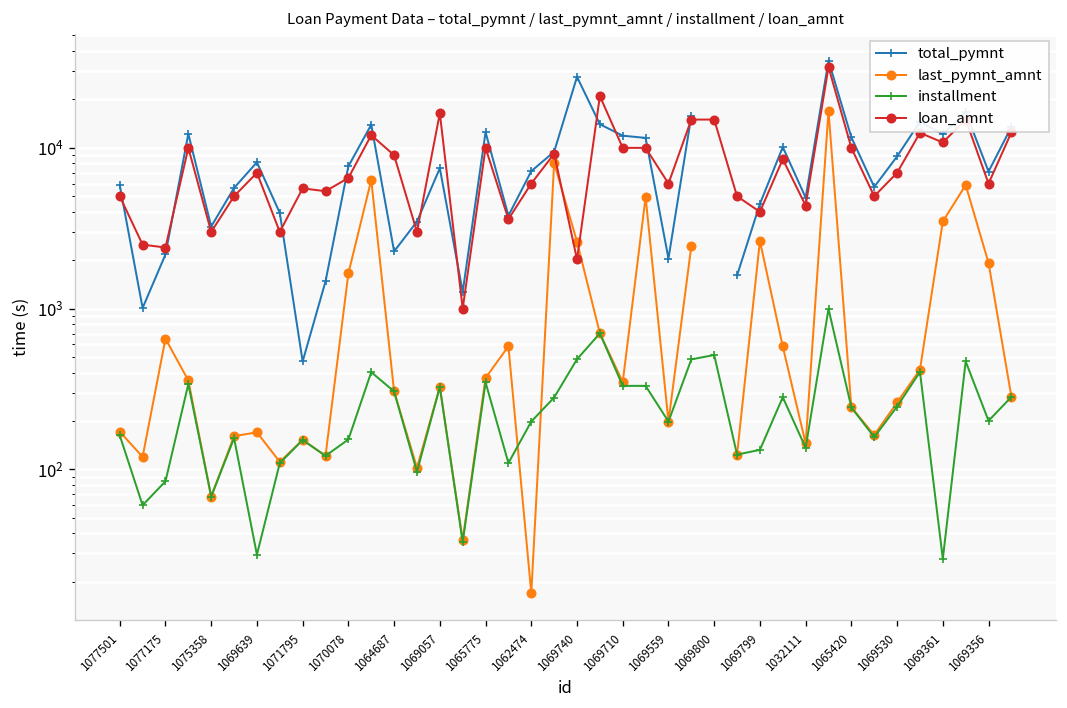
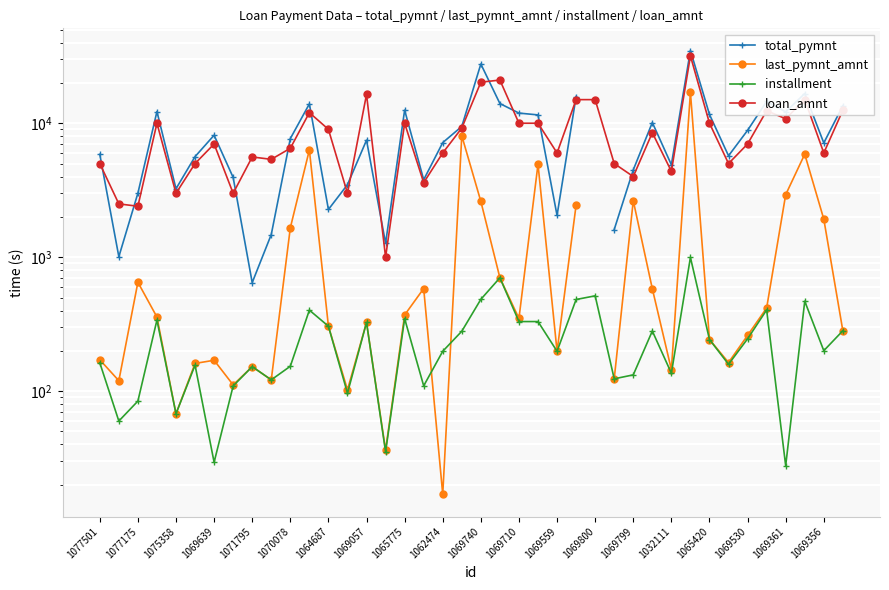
total_pymnt, 1077175: 2200 -> 3000
total_pymnt, 1071795: 470 -> 600
loan_amnt, 1069740: 2000 -> 20000
last_pymnt_amnt, 1069361: 3500 -> 2900
